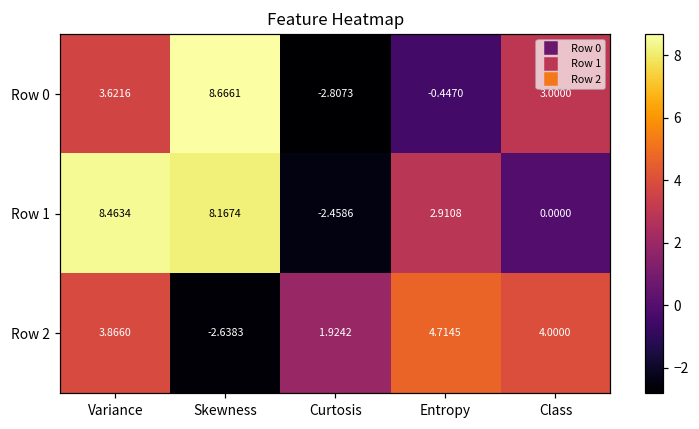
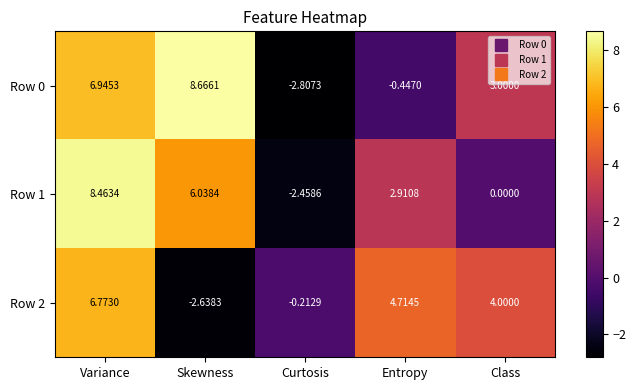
Row 0, Variance: 3.6216 -> 6.9453
Row 1, Skewness: 8.1674 -> 6.0384
Row 2, Variance: 3.8660 -> 6.7730
Row 2, Curtosis: 1.9242 -> -0.2129
